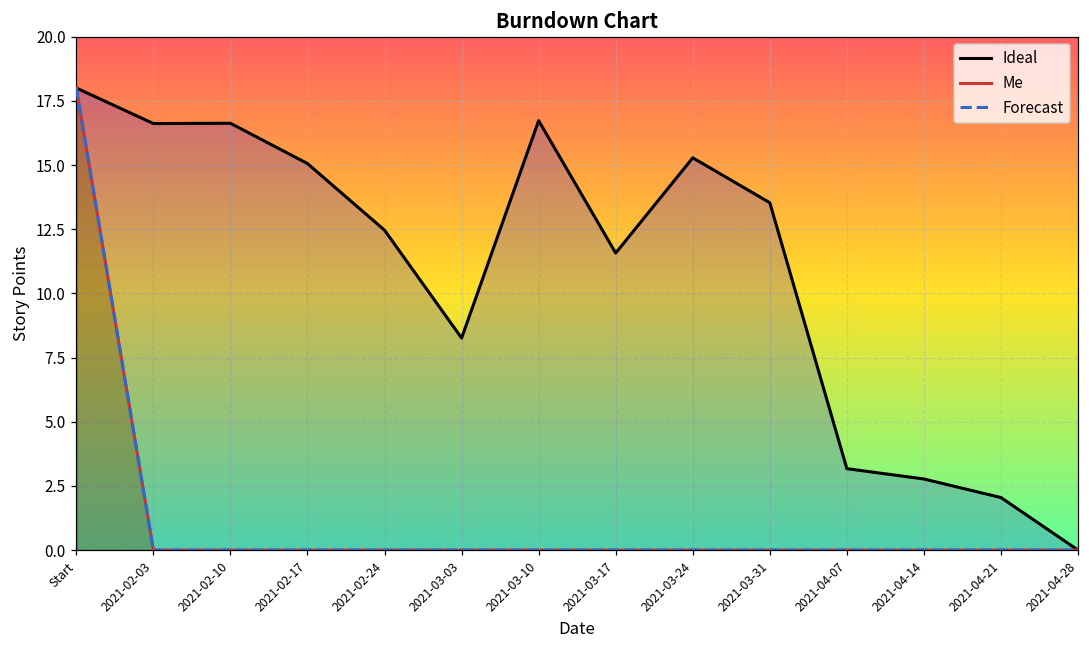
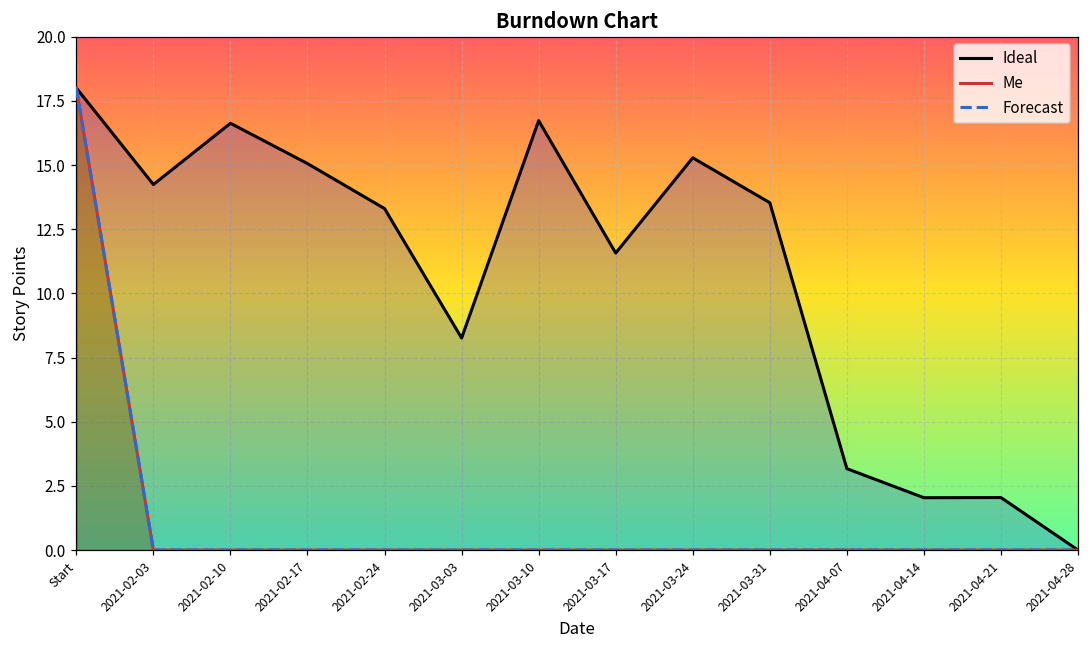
Ideal, 2021-02-03: 16.6 -> 14.2
Ideal, 2021-02-24: 12.5 -> 13.3
Ideal, 2021-04-14: 2.8 -> 2.0
